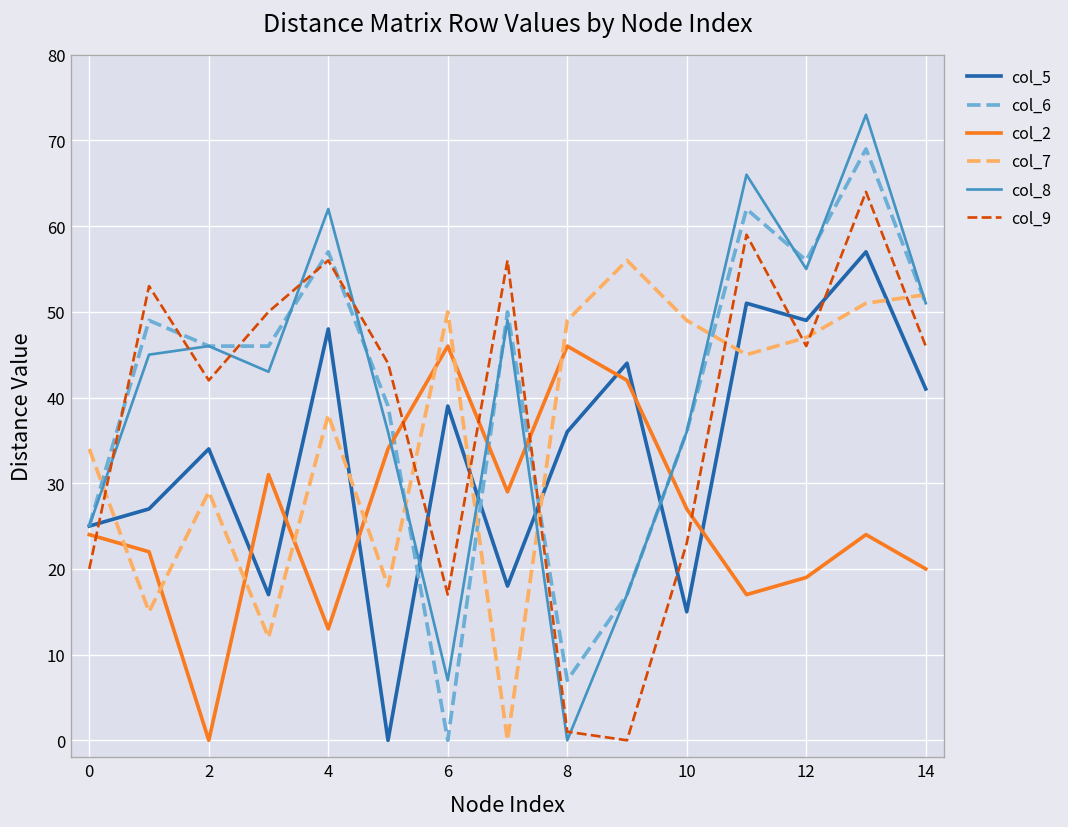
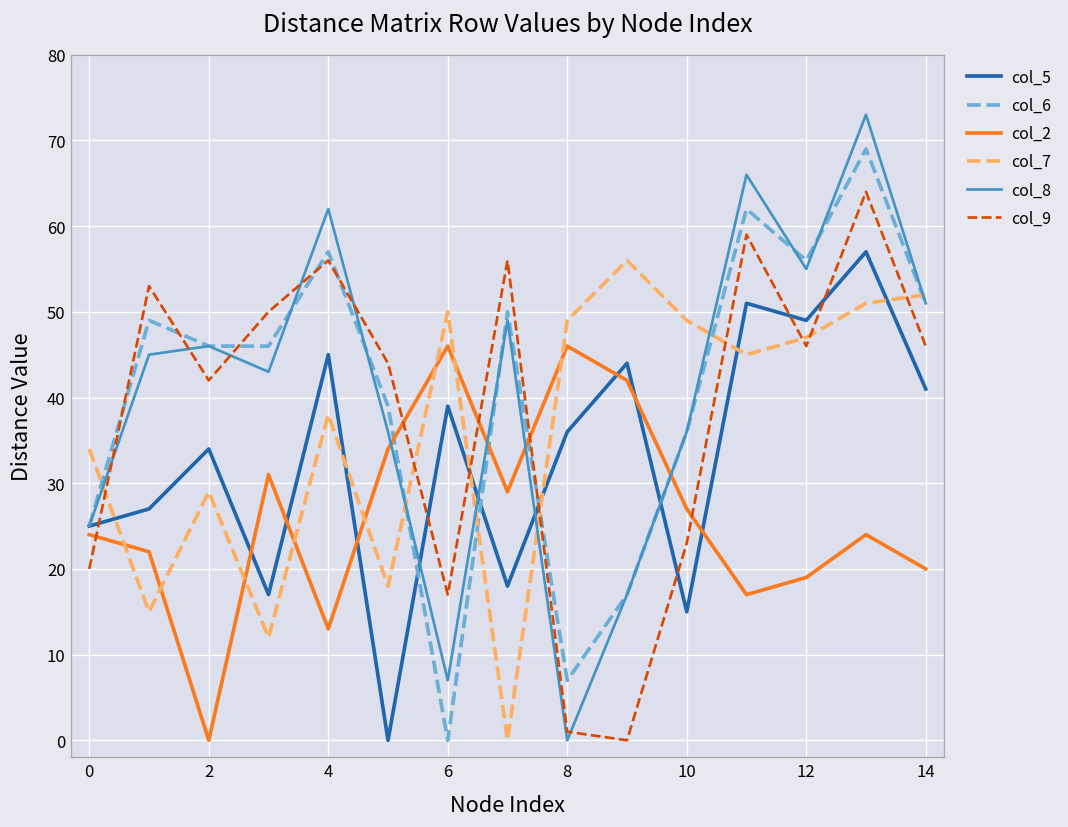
col_5, 4: 48 -> 45
